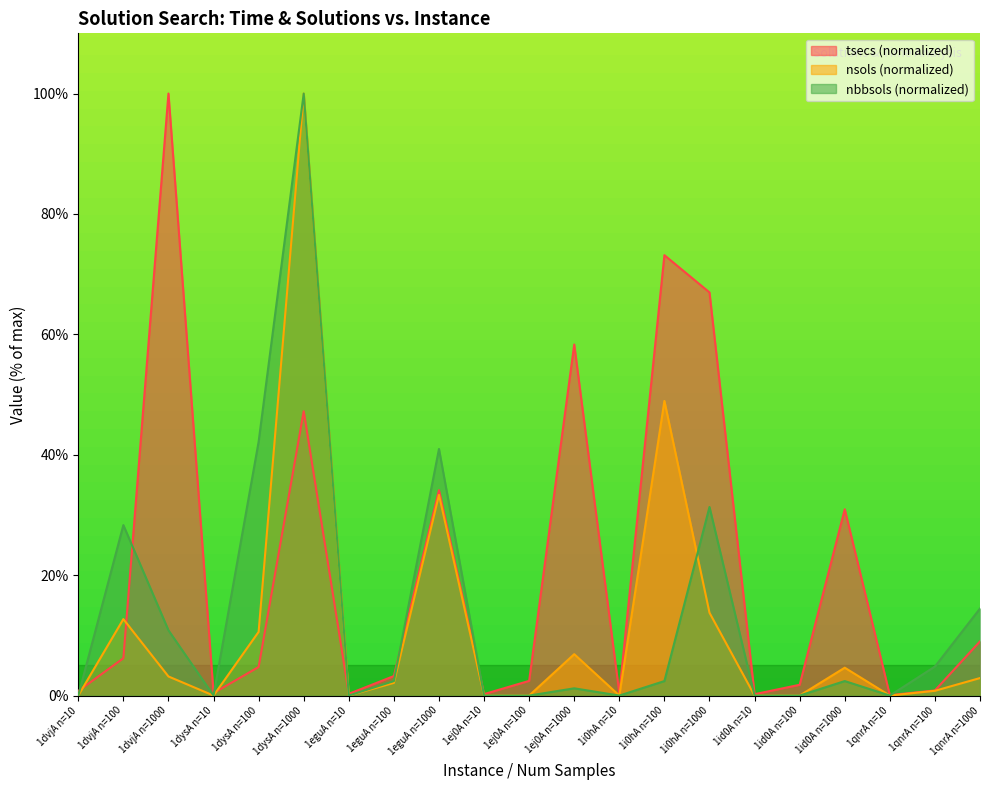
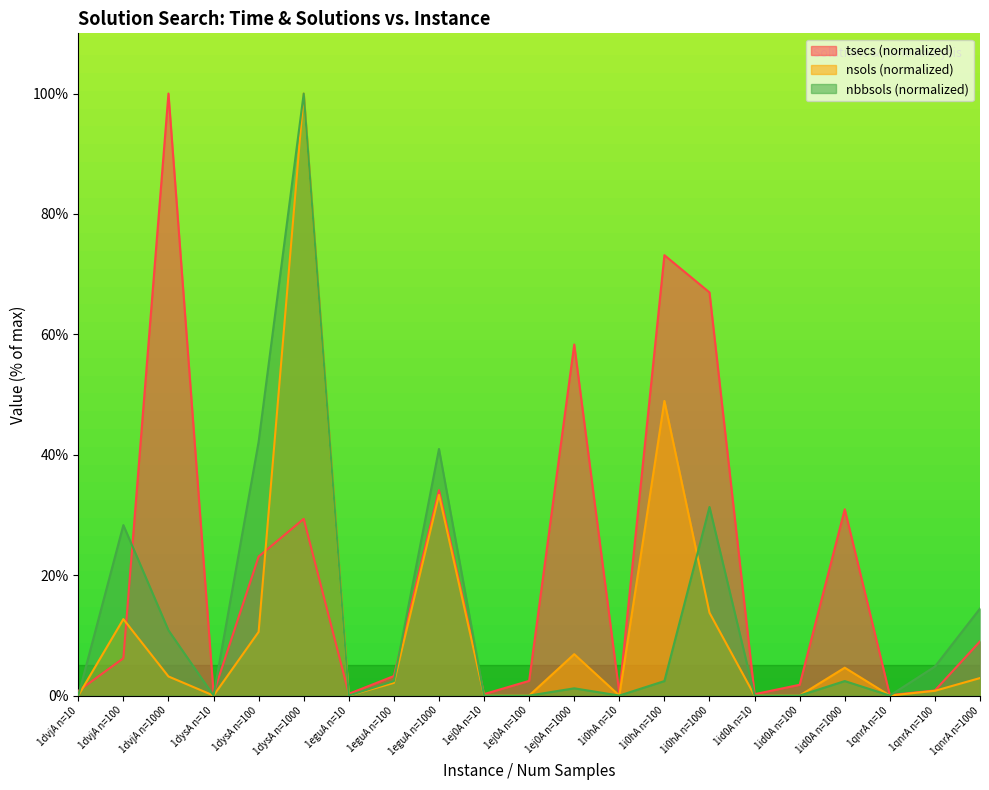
tsecs (normalized), 1dysA n=100: 5% -> 23%
tsecs (normalized), 1dysA n=1000: 47% -> 29%
